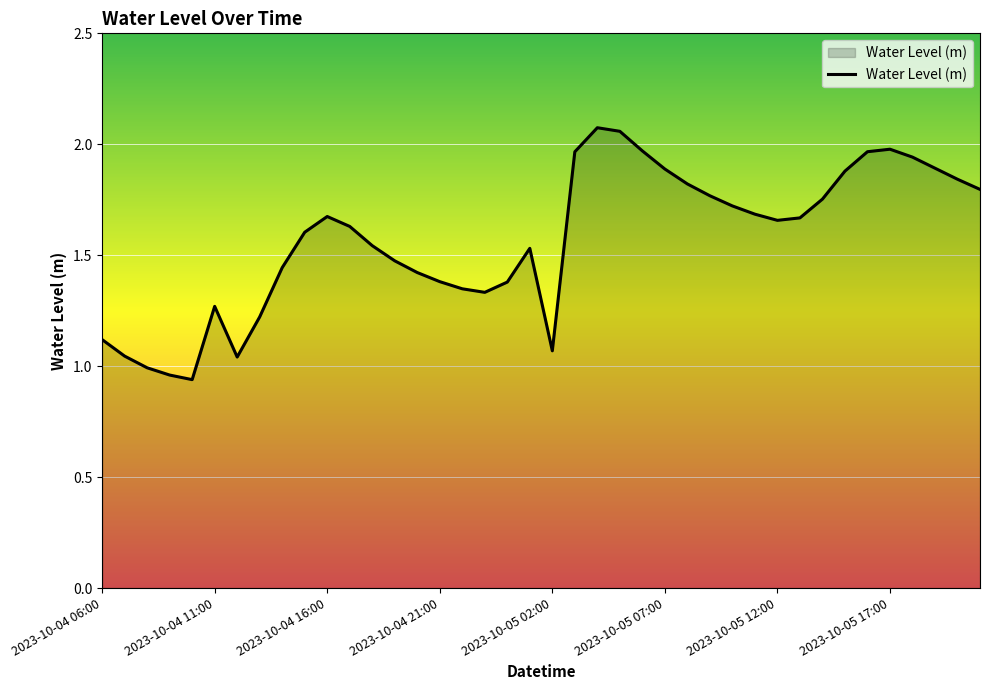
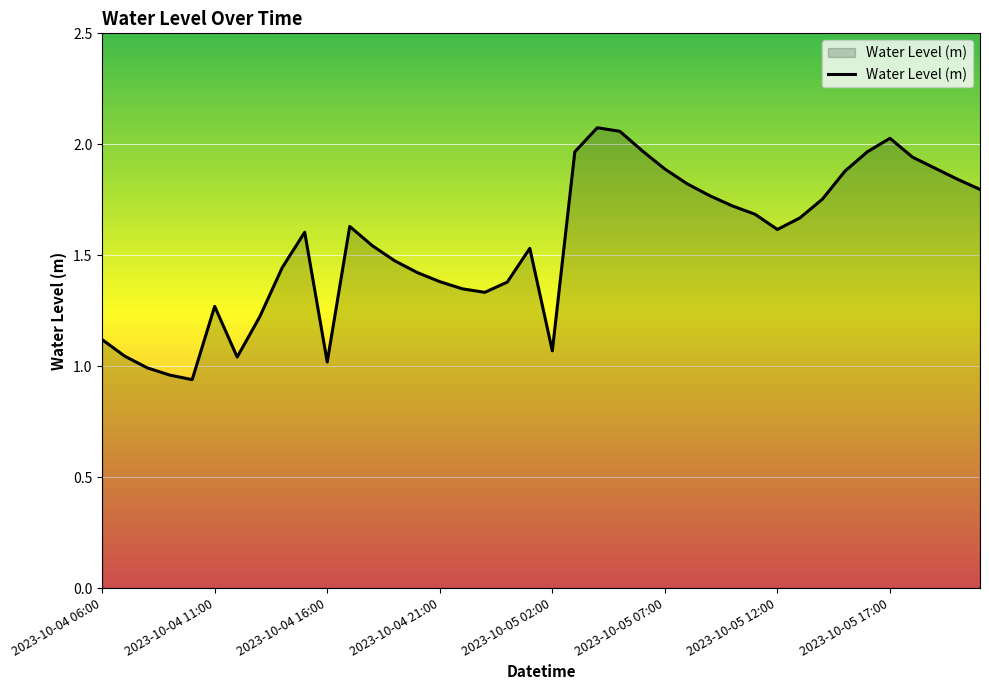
2023-10-04 16:00: 1.67 -> 1.02
2023-10-05 12:00: 1.66 -> 1.62
2023-10-05 17:00: 1.98 -> 2.03
